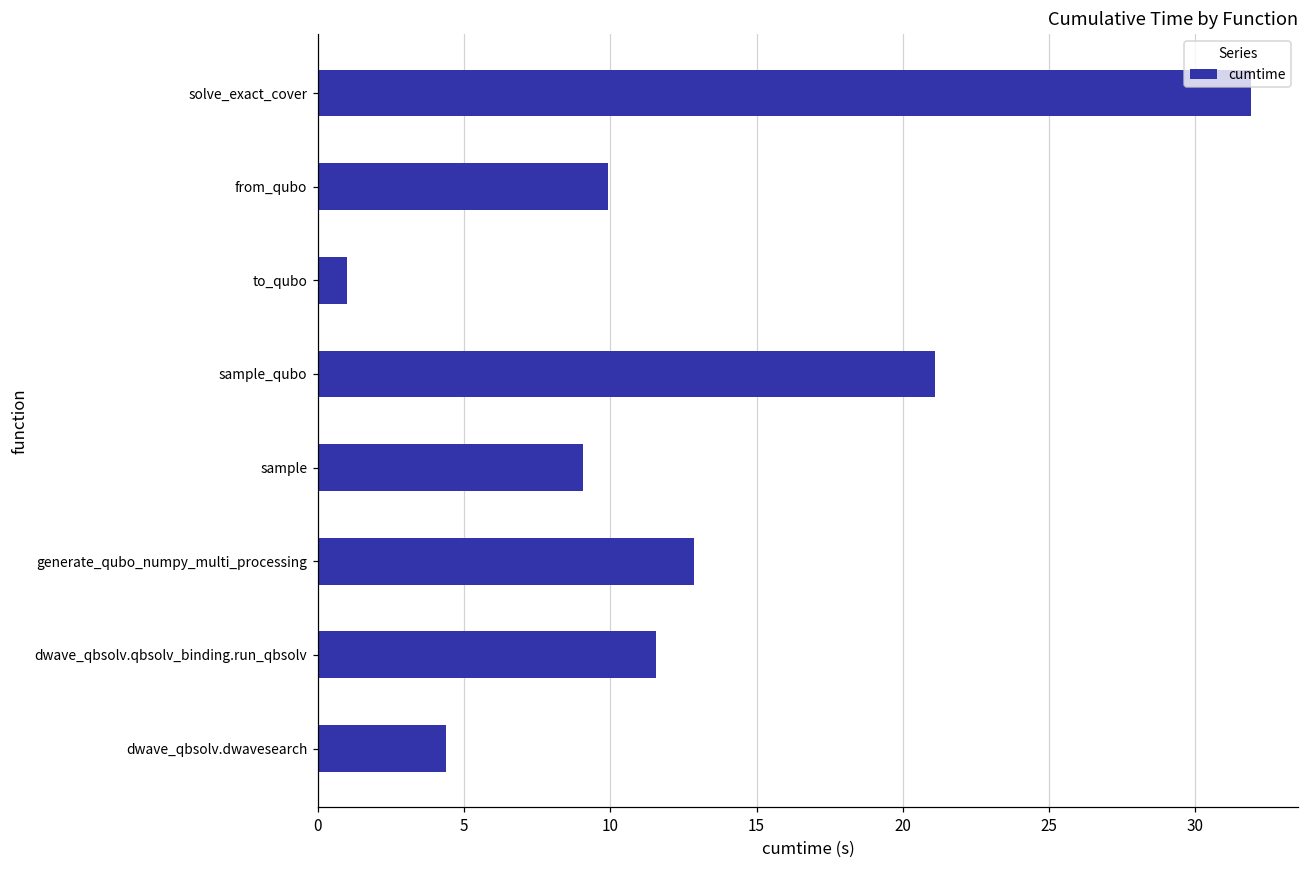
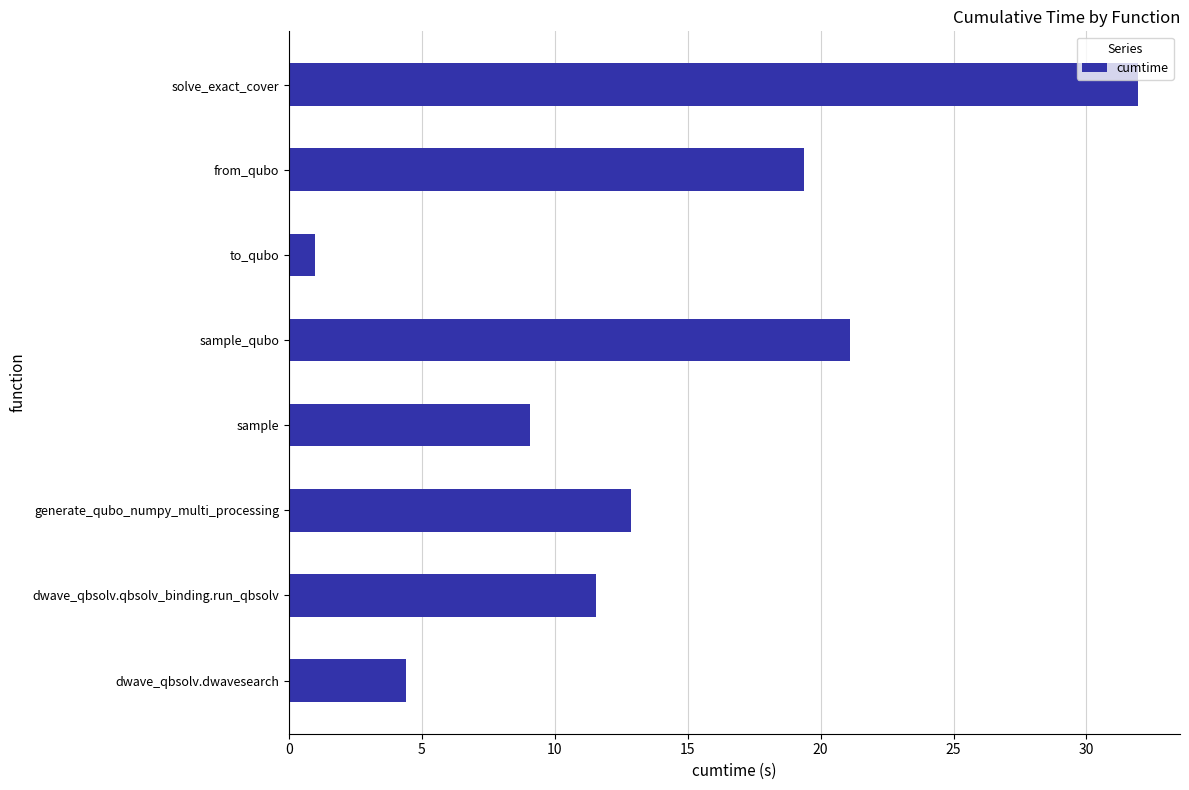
from_qubo: 9.9 -> 19.4
